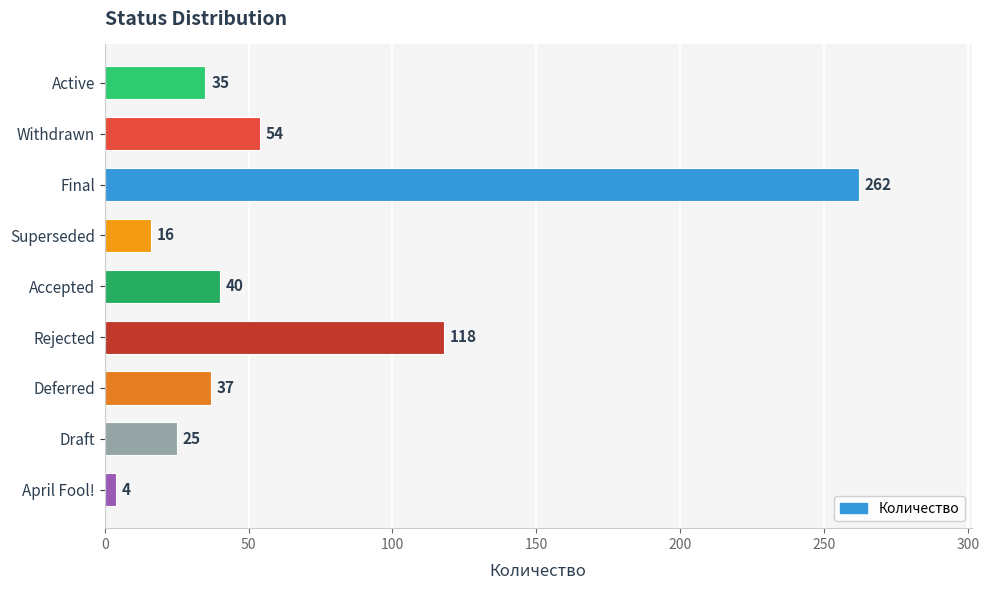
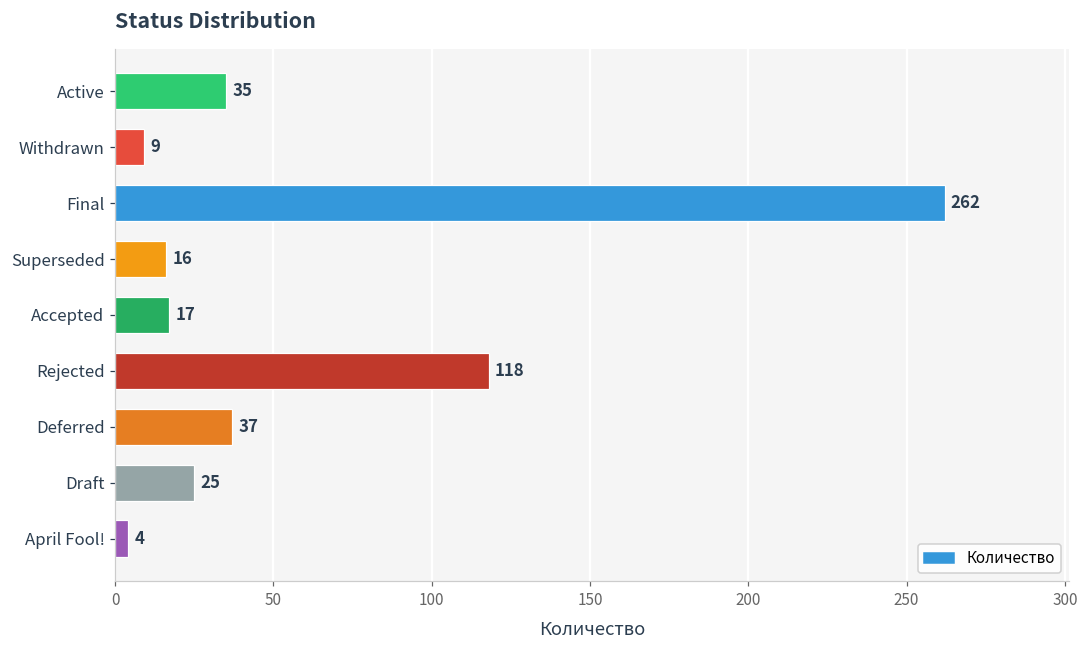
Withdrawn: 54 -> 9
Accepted: 40 -> 17
